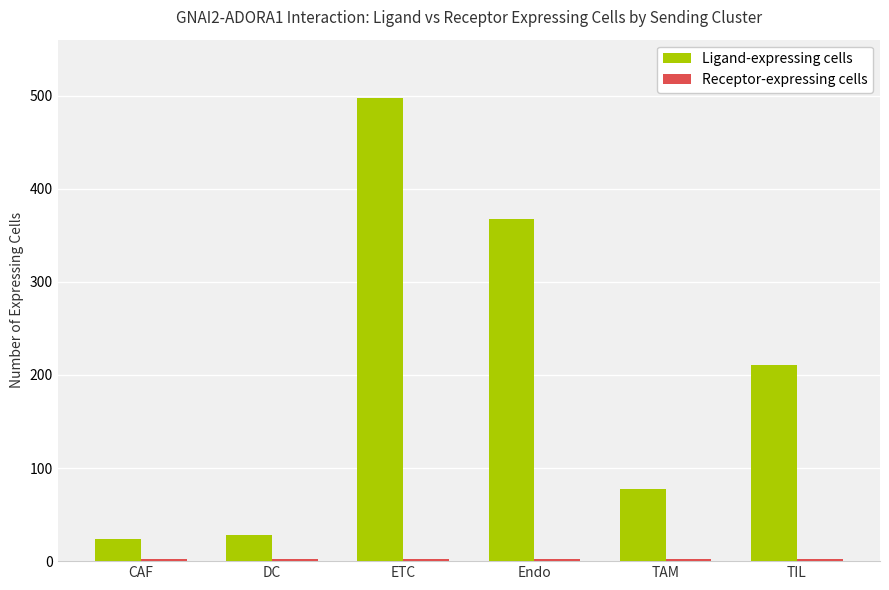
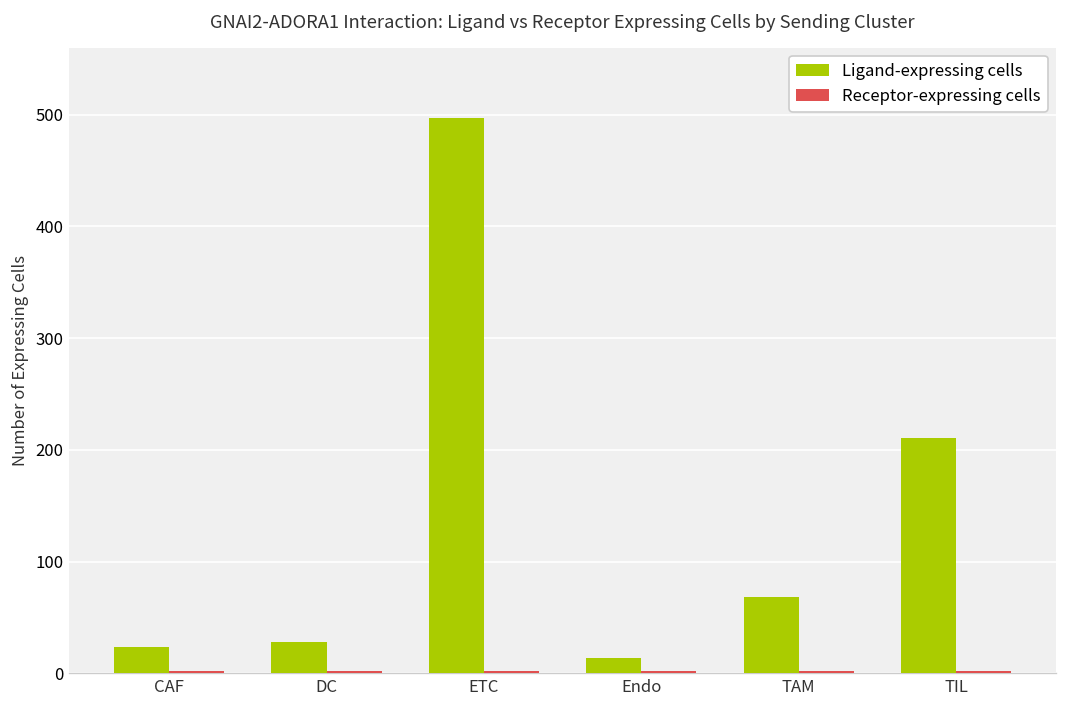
Ligand-expressing cells, Endo: 370 -> 10
Ligand-expressing cells, TAM: 80 -> 70
